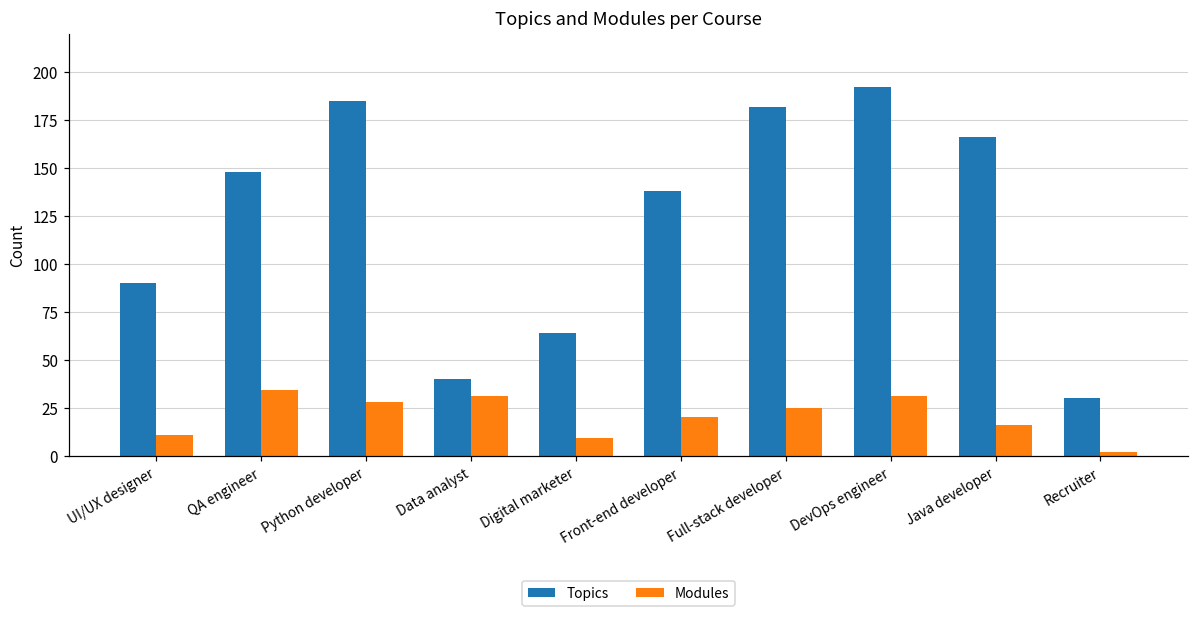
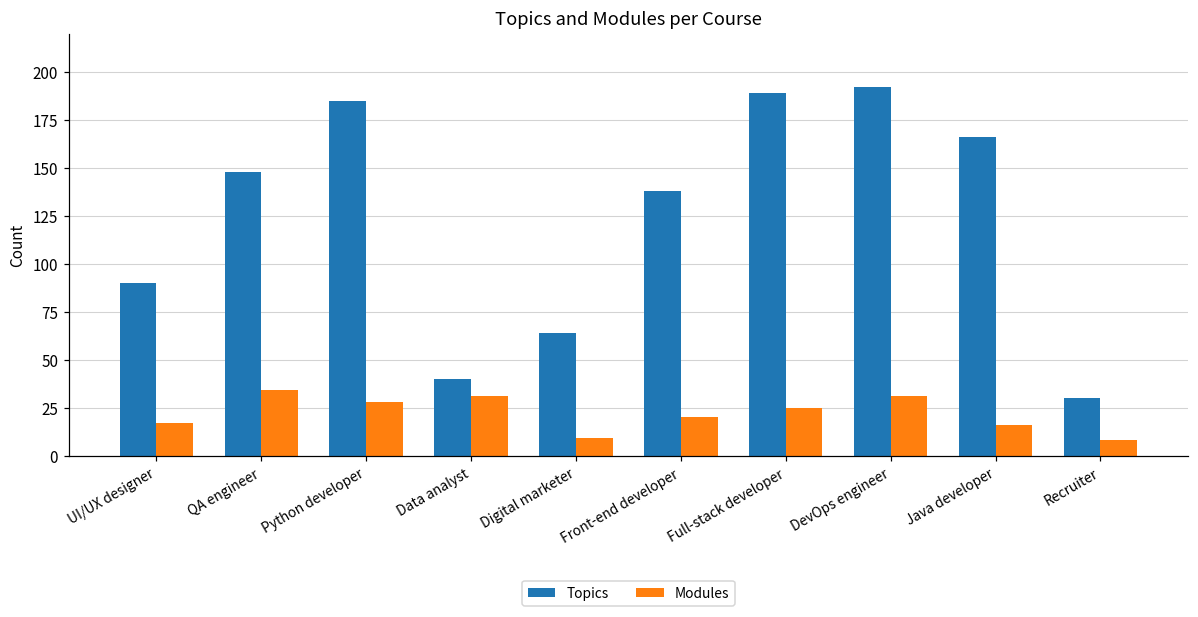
Modules, UI/UX designer: 11 -> 17
Topics, Full-stack developer: 182 -> 189
Modules, Recruiter: 2 -> 8
